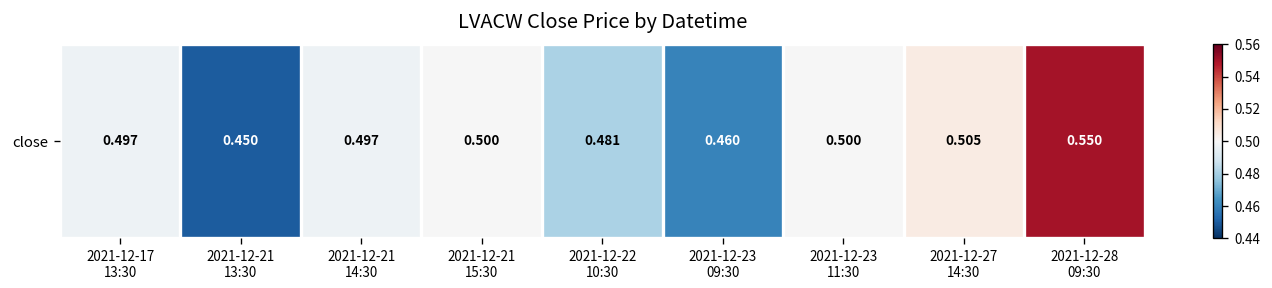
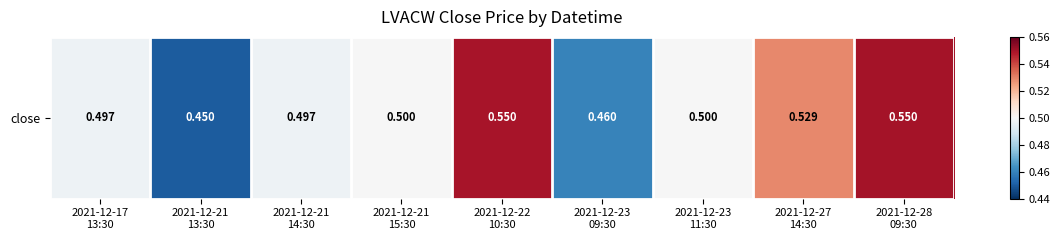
close, 2021-12-22 10:30: 0.481 -> 0.550
close, 2021-12-27 14:30: 0.505 -> 0.529
